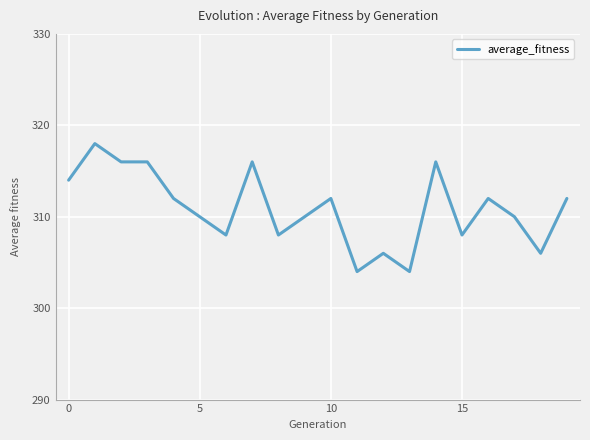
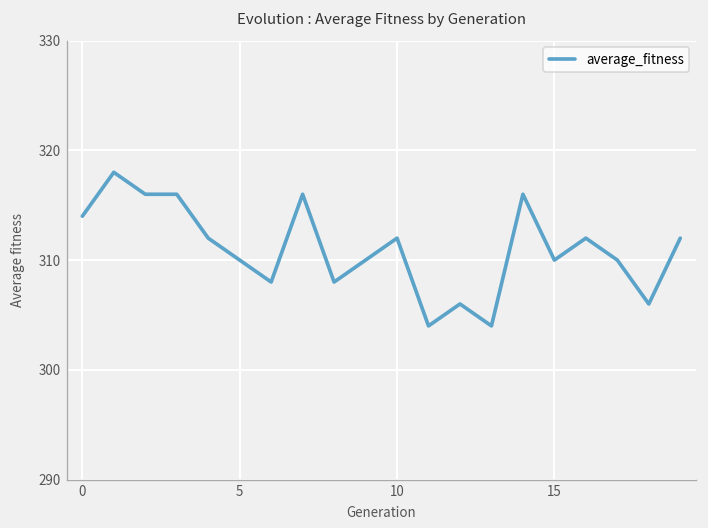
15: 308 -> 310
